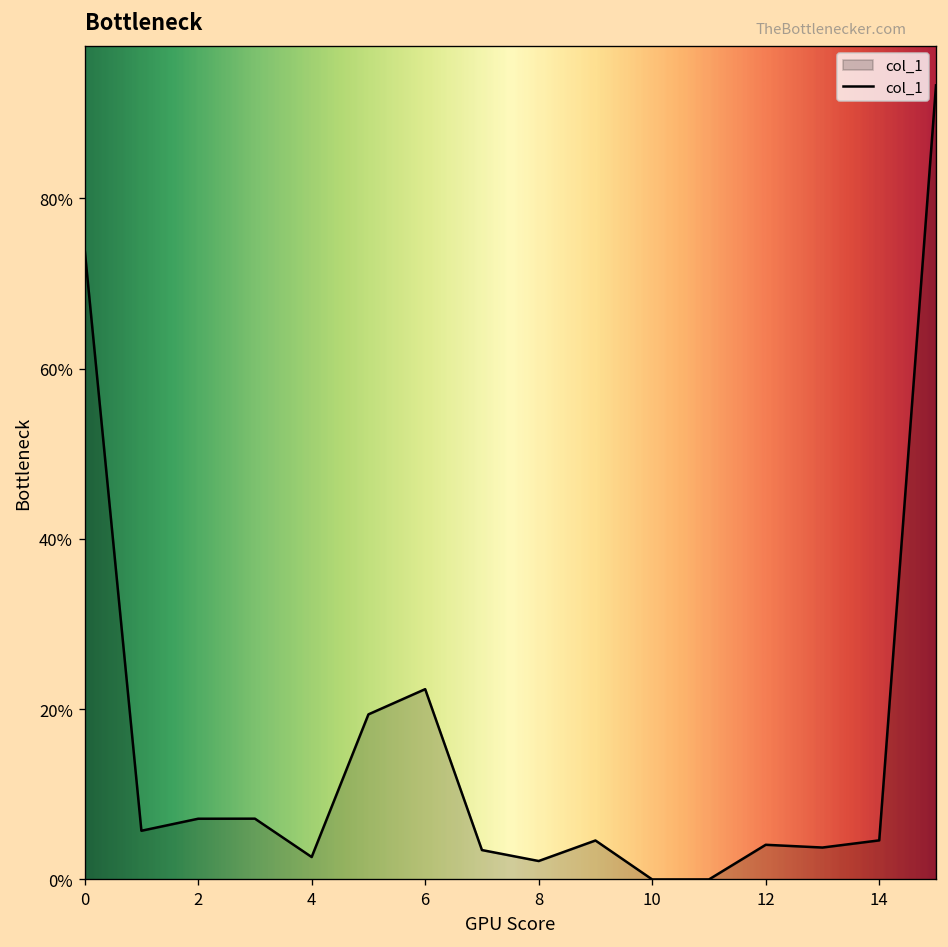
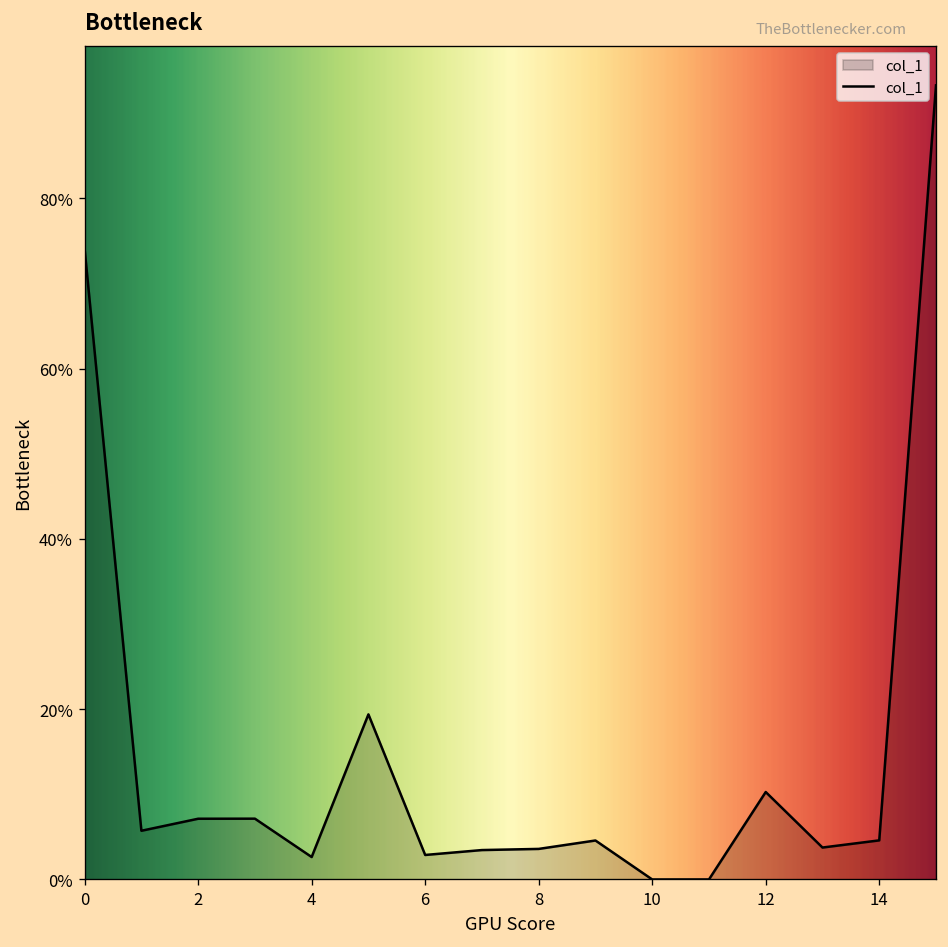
6: 22% -> 3%
8: 2% -> 4%
12: 4% -> 10%
